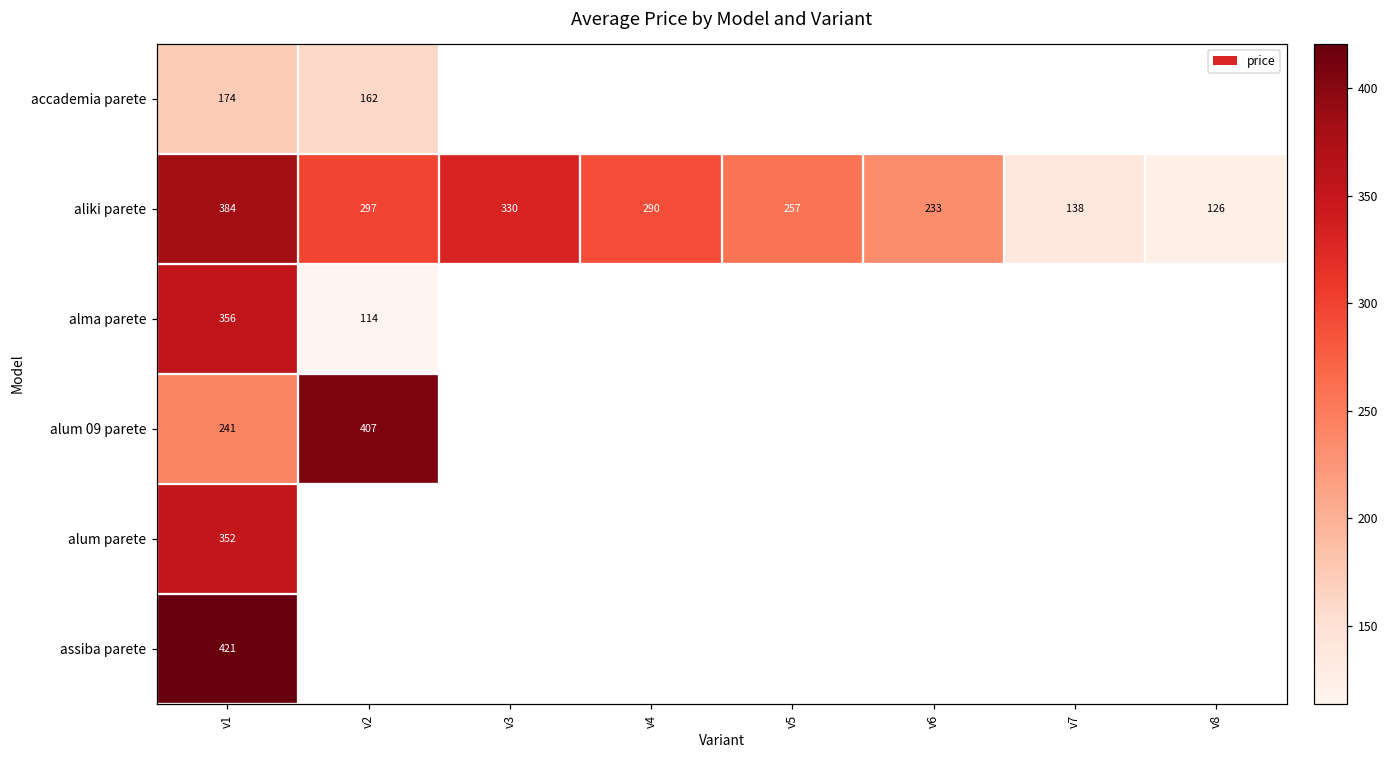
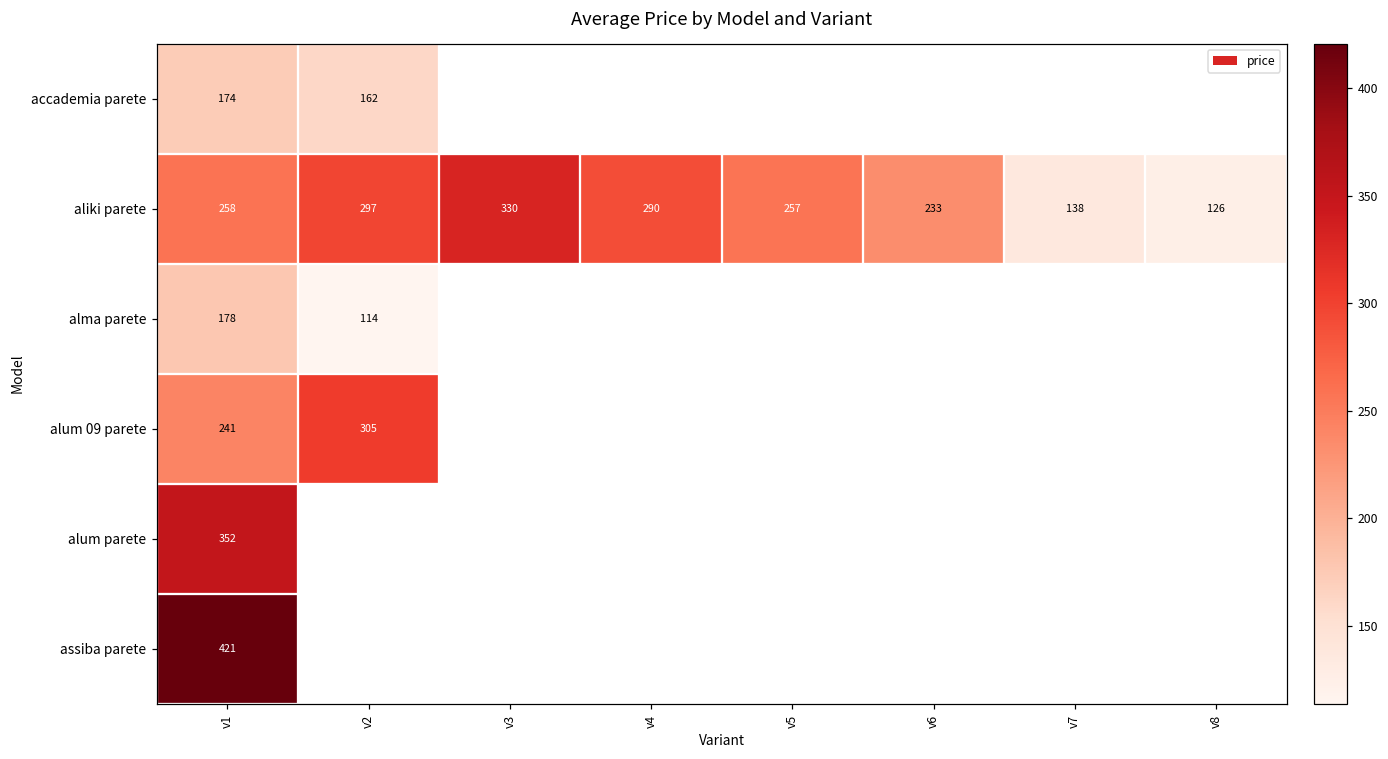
aliki parete, v1: 384 -> 258
alma parete, v1: 356 -> 178
alum 09 parete, v2: 407 -> 305
